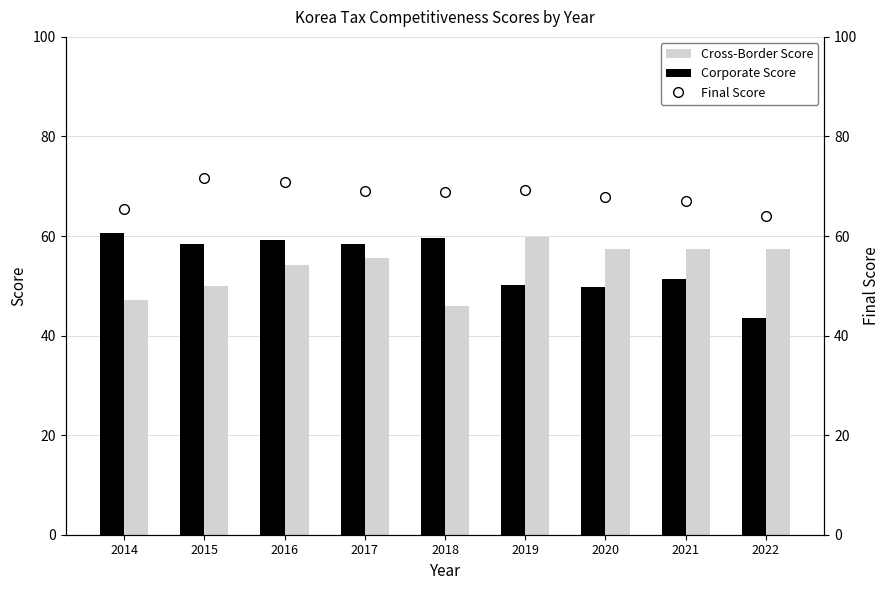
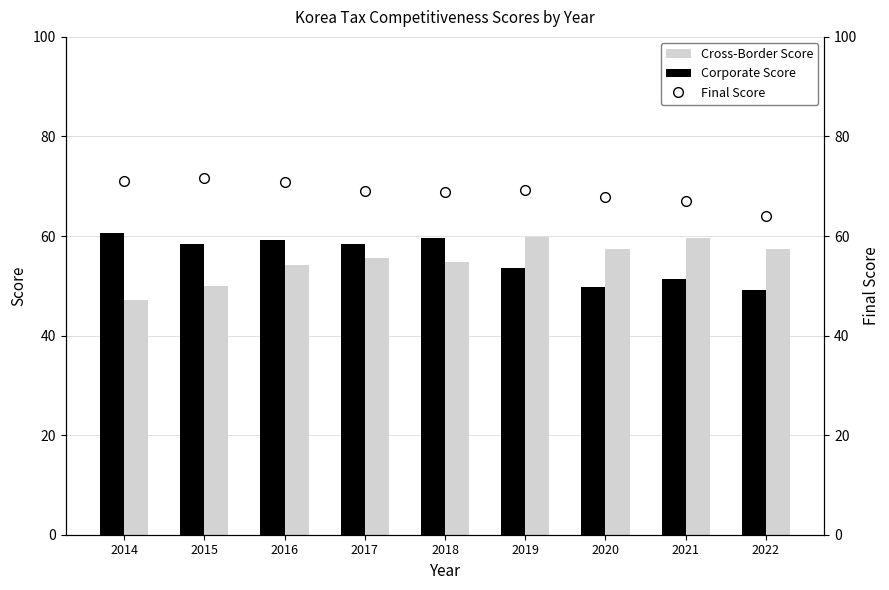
Cross-Border Score, 2018: 46 -> 55
Corporate Score, 2019: 50 -> 54
Cross-Border Score, 2021: 57 -> 60
Corporate Score, 2022: 44 -> 49
Final Score, 2014: 65 -> 71
